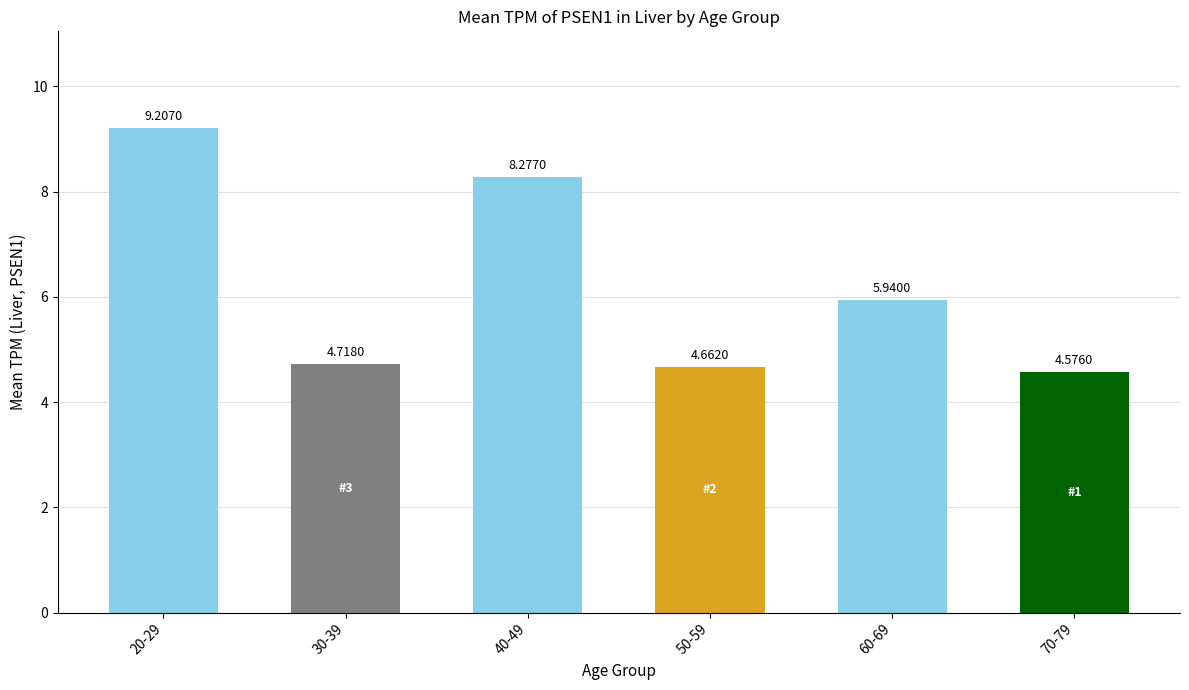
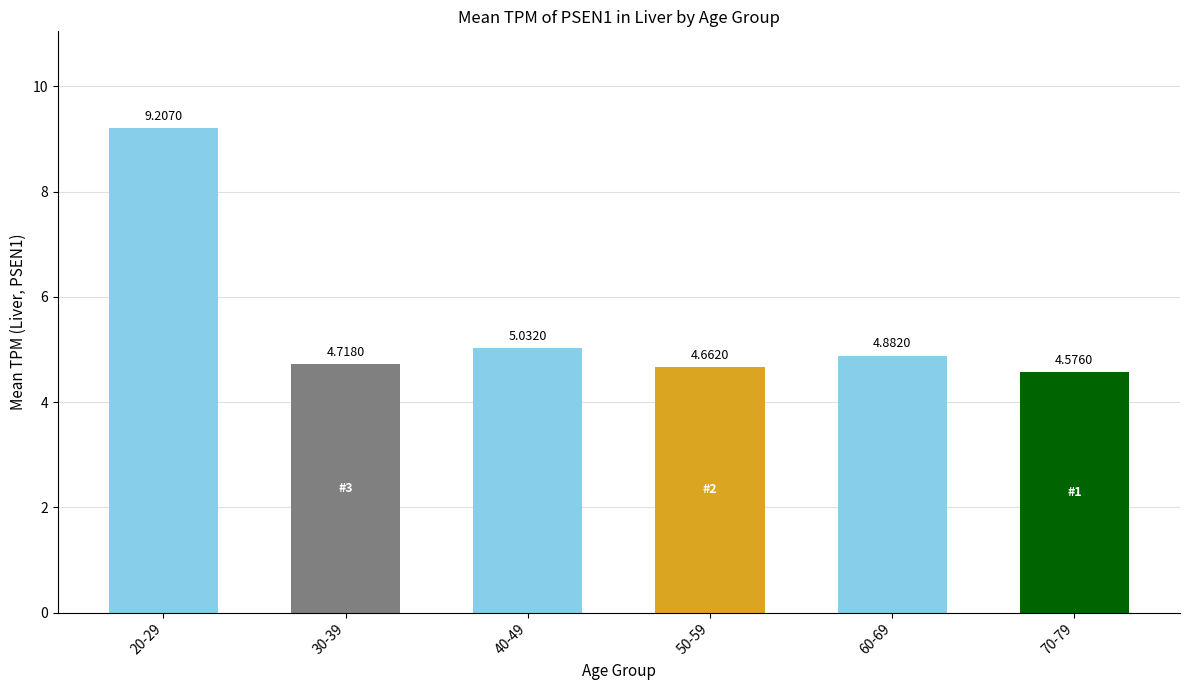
40-49: 8.2770 -> 5.0320
60-69: 5.9400 -> 4.8820
